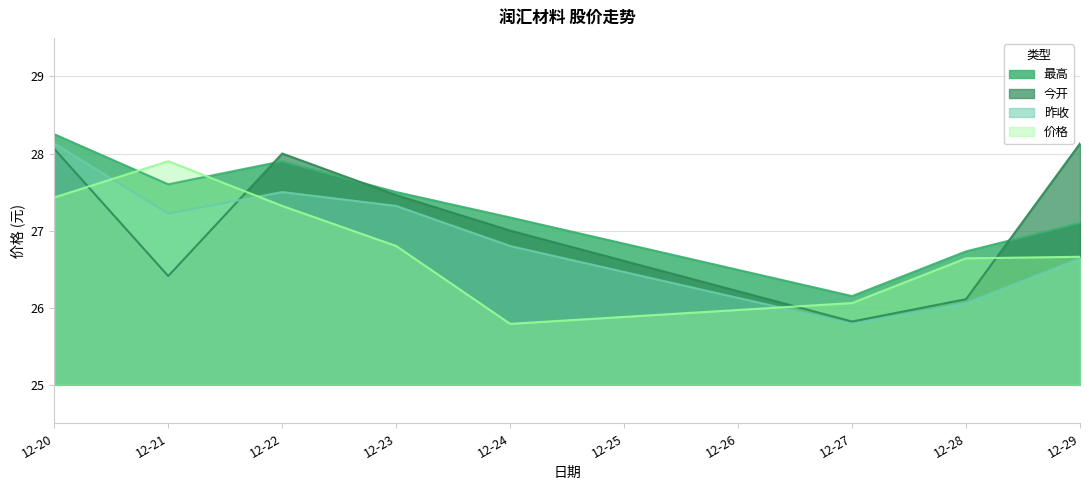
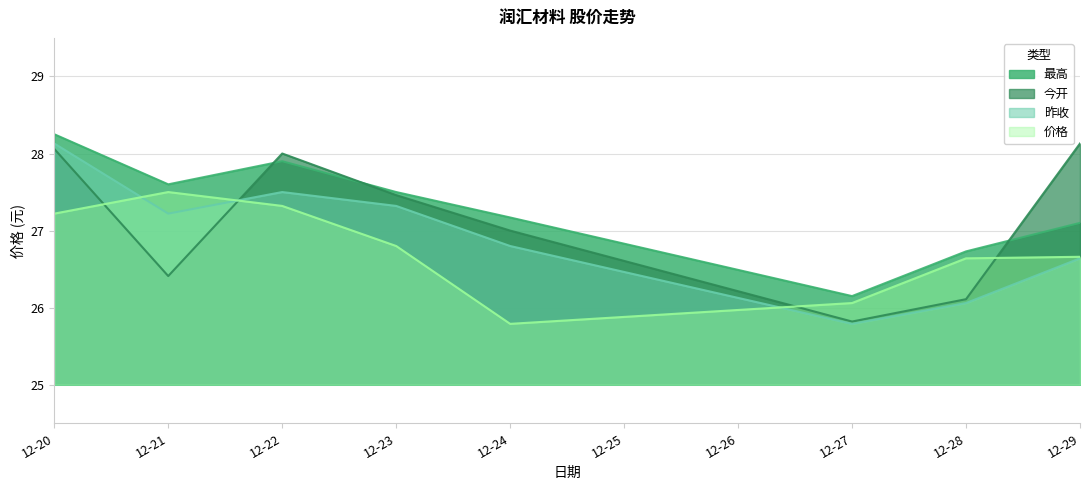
价格, 12-20: 27.4 -> 27.2
价格, 12-21: 27.9 -> 27.5
